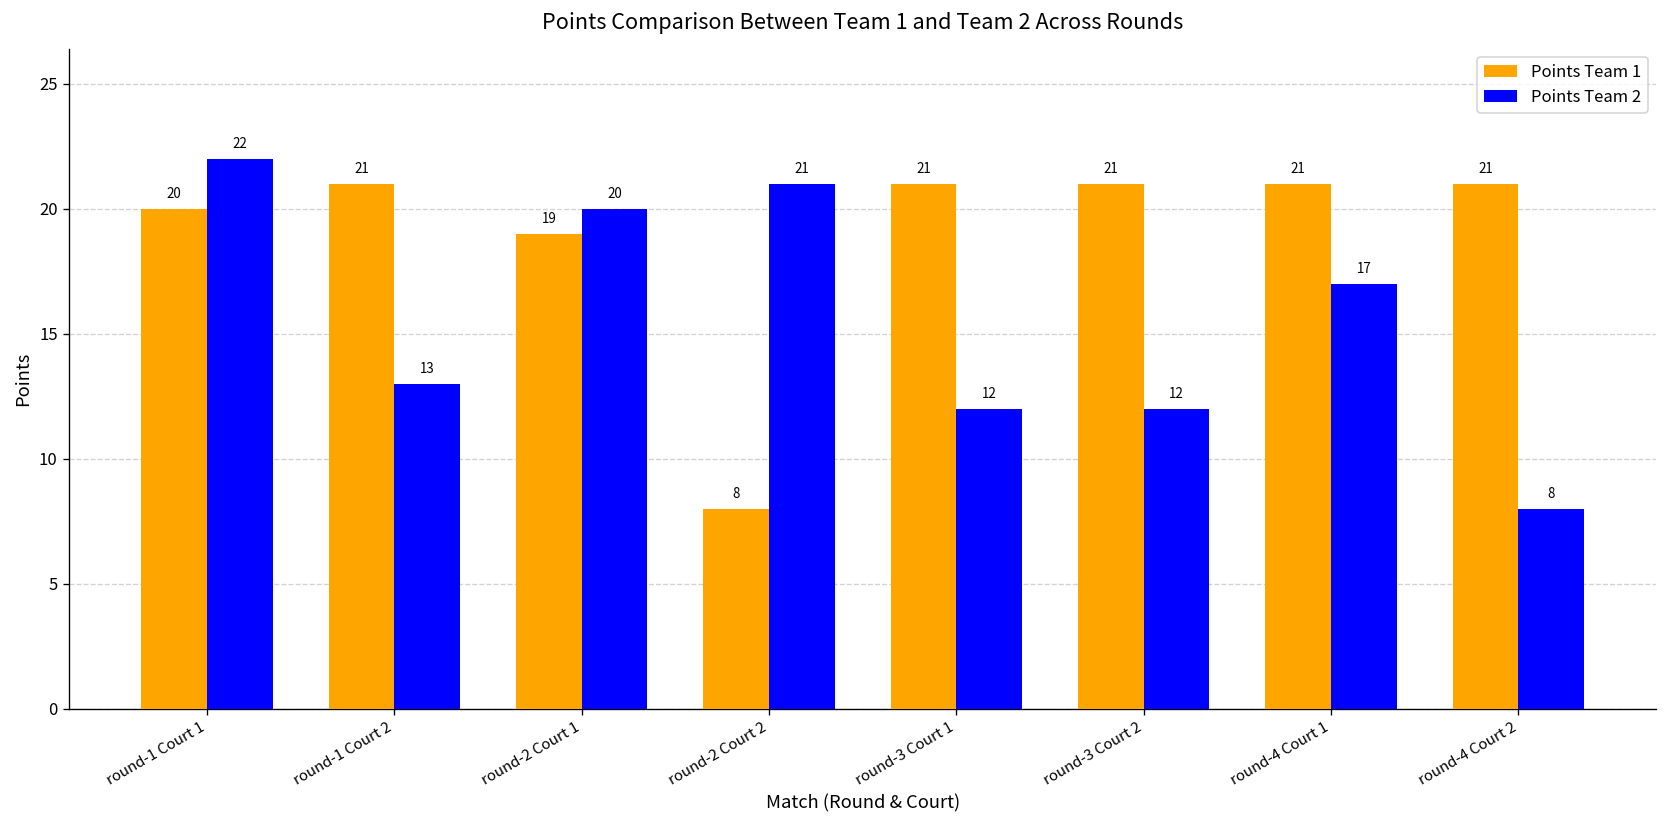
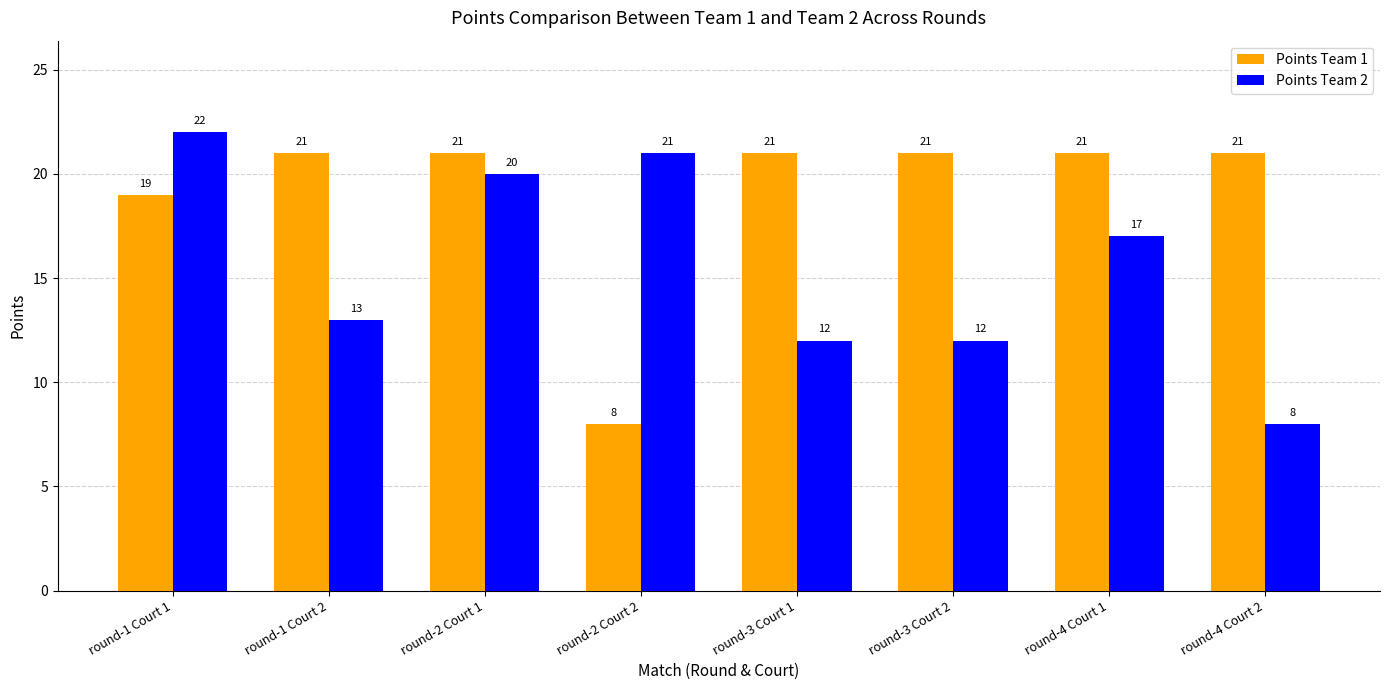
Points Team 1, round-1 Court 1: 20 -> 19
Points Team 1, round-2 Court 1: 19 -> 21
